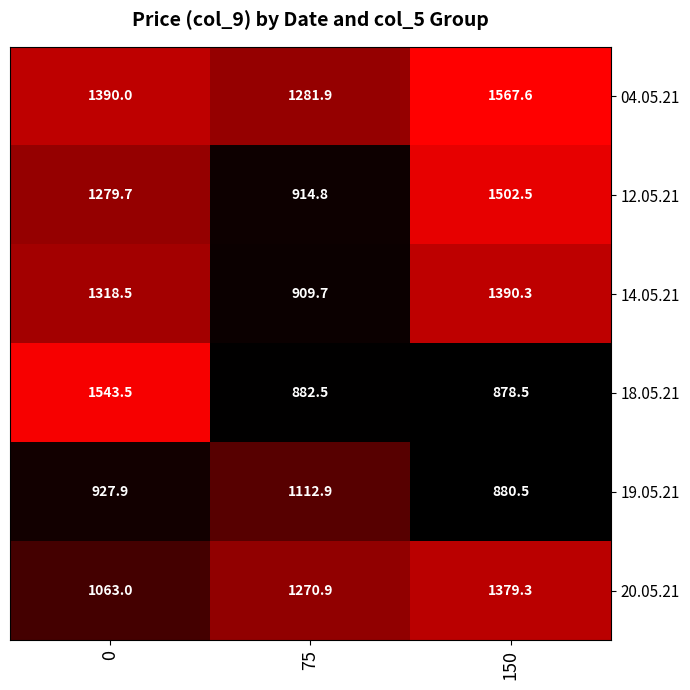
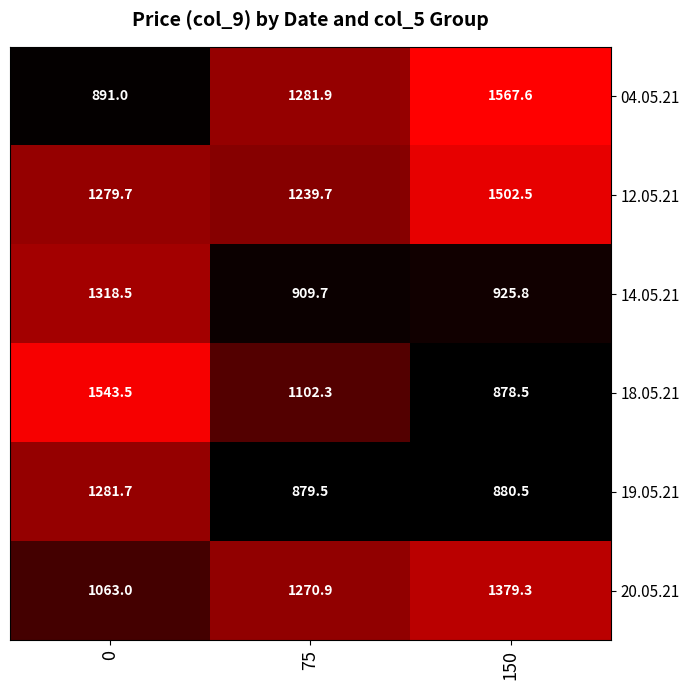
04.05.21, 0: 1390.0 -> 891.0
12.05.21, 75: 914.8 -> 1239.7
14.05.21, 150: 1390.3 -> 925.8
18.05.21, 75: 882.5 -> 1102.3
19.05.21, 0: 927.9 -> 1281.7
19.05.21, 75: 1112.9 -> 879.5
